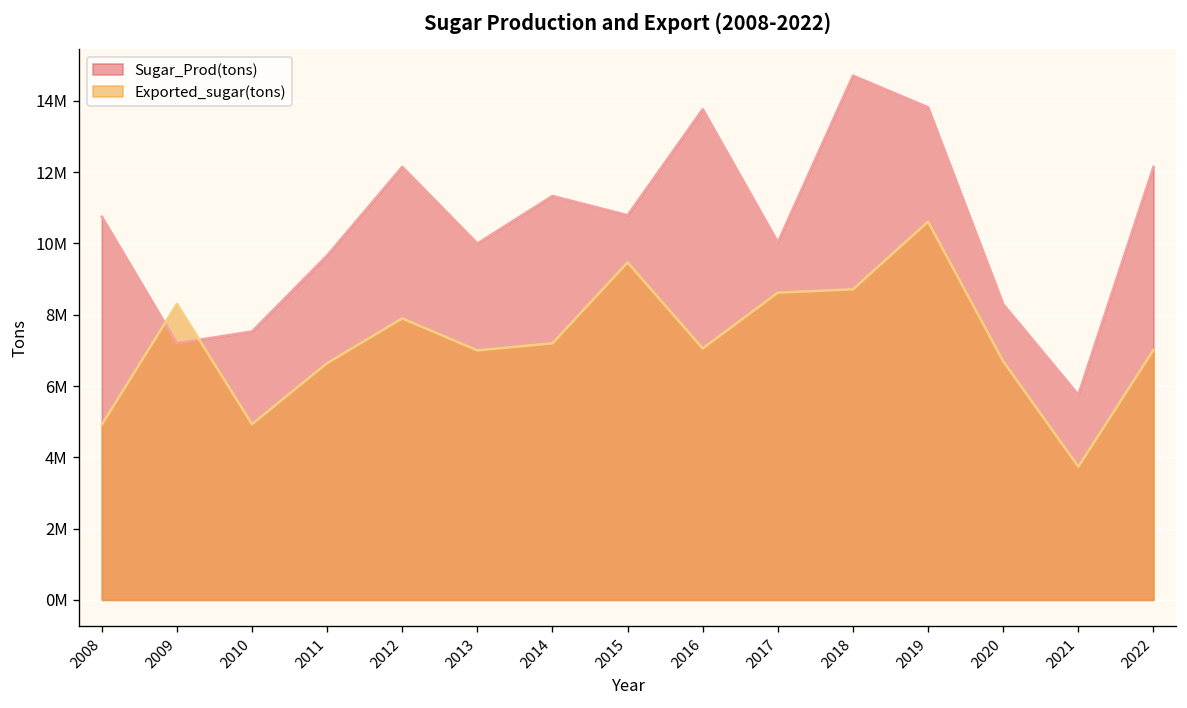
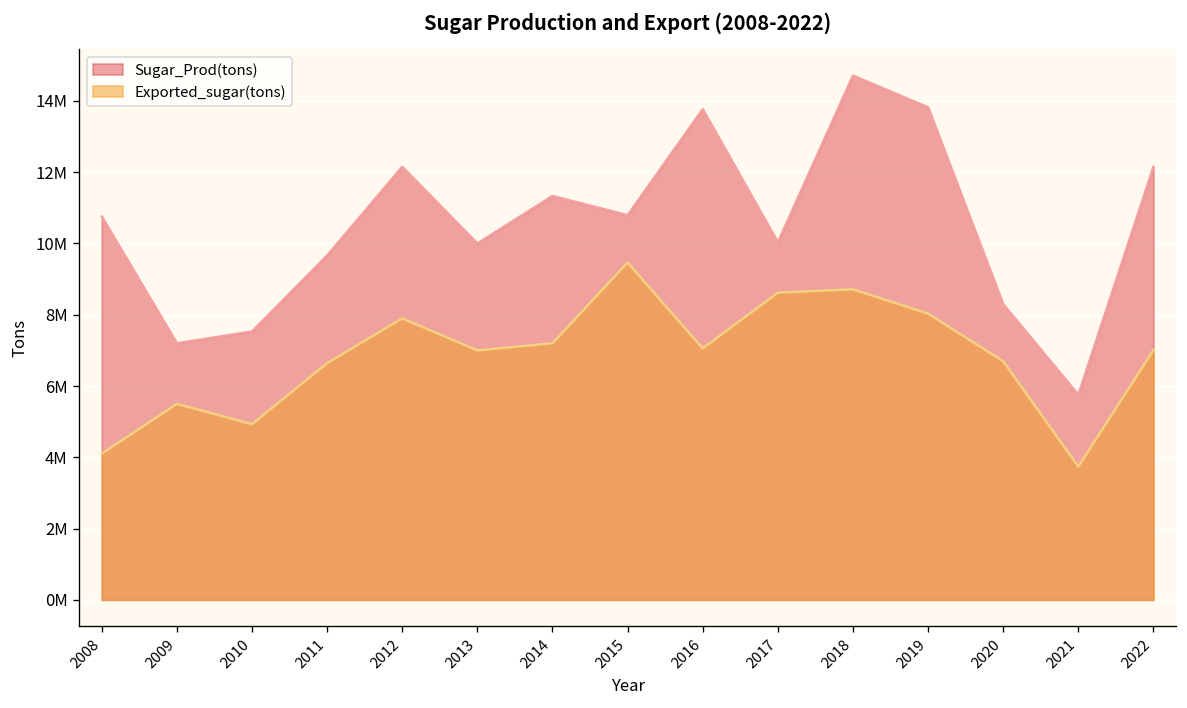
Exported_sugar(tons), 2008: 4900000 -> 4100000
Exported_sugar(tons), 2009: 8300000 -> 5500000
Exported_sugar(tons), 2019: 10600000 -> 8000000
